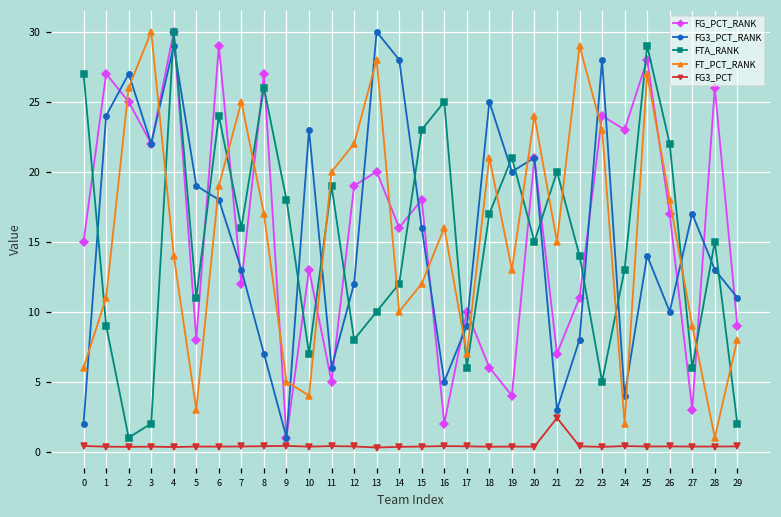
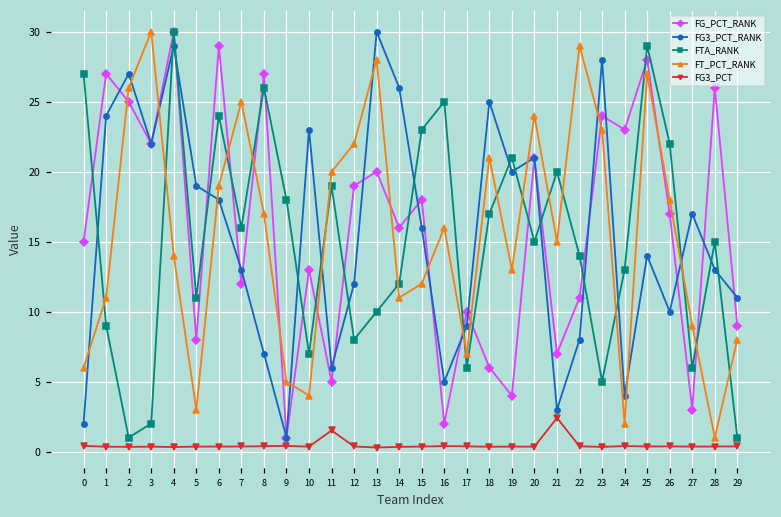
FG3_PCT, 11: 0.4 -> 1.5
FG3_PCT_RANK, 14: 28 -> 26
FT_PCT_RANK, 14: 10 -> 11
FTA_RANK, 29: 2 -> 1
